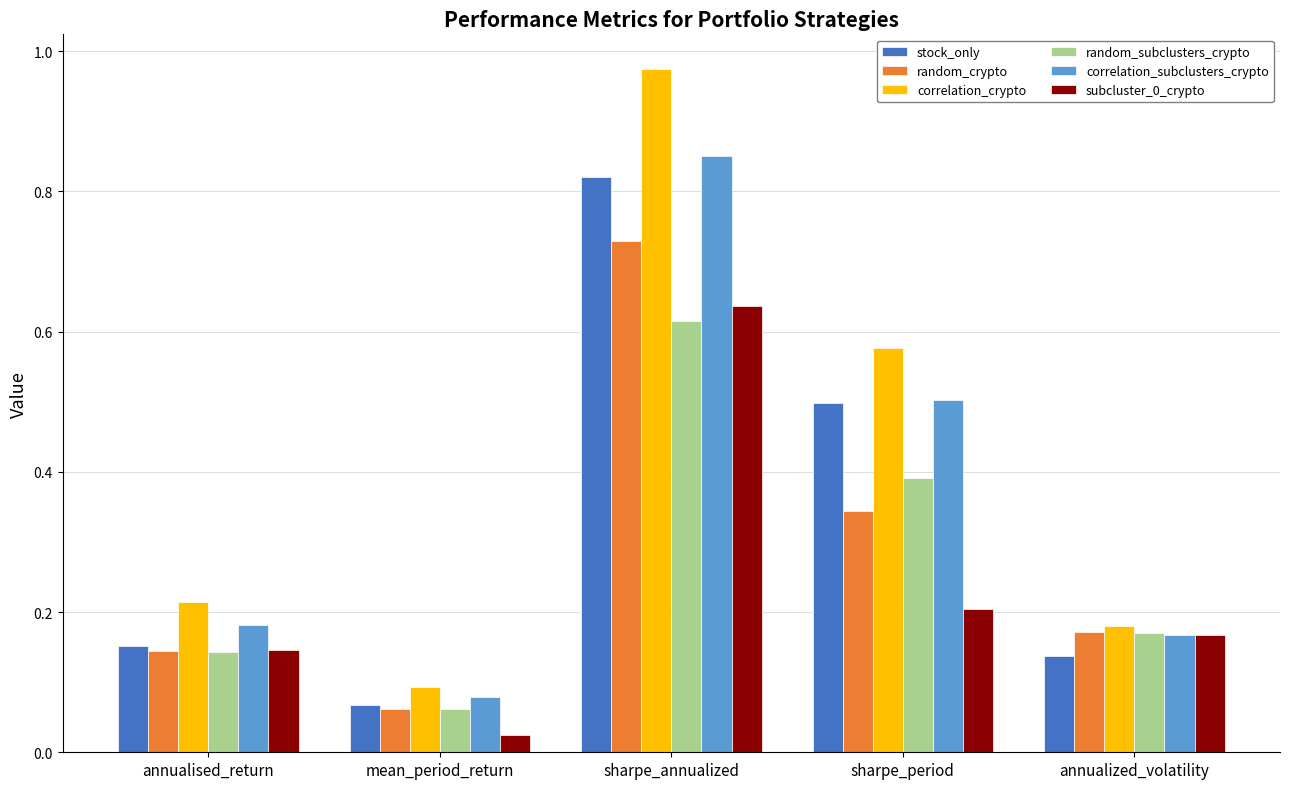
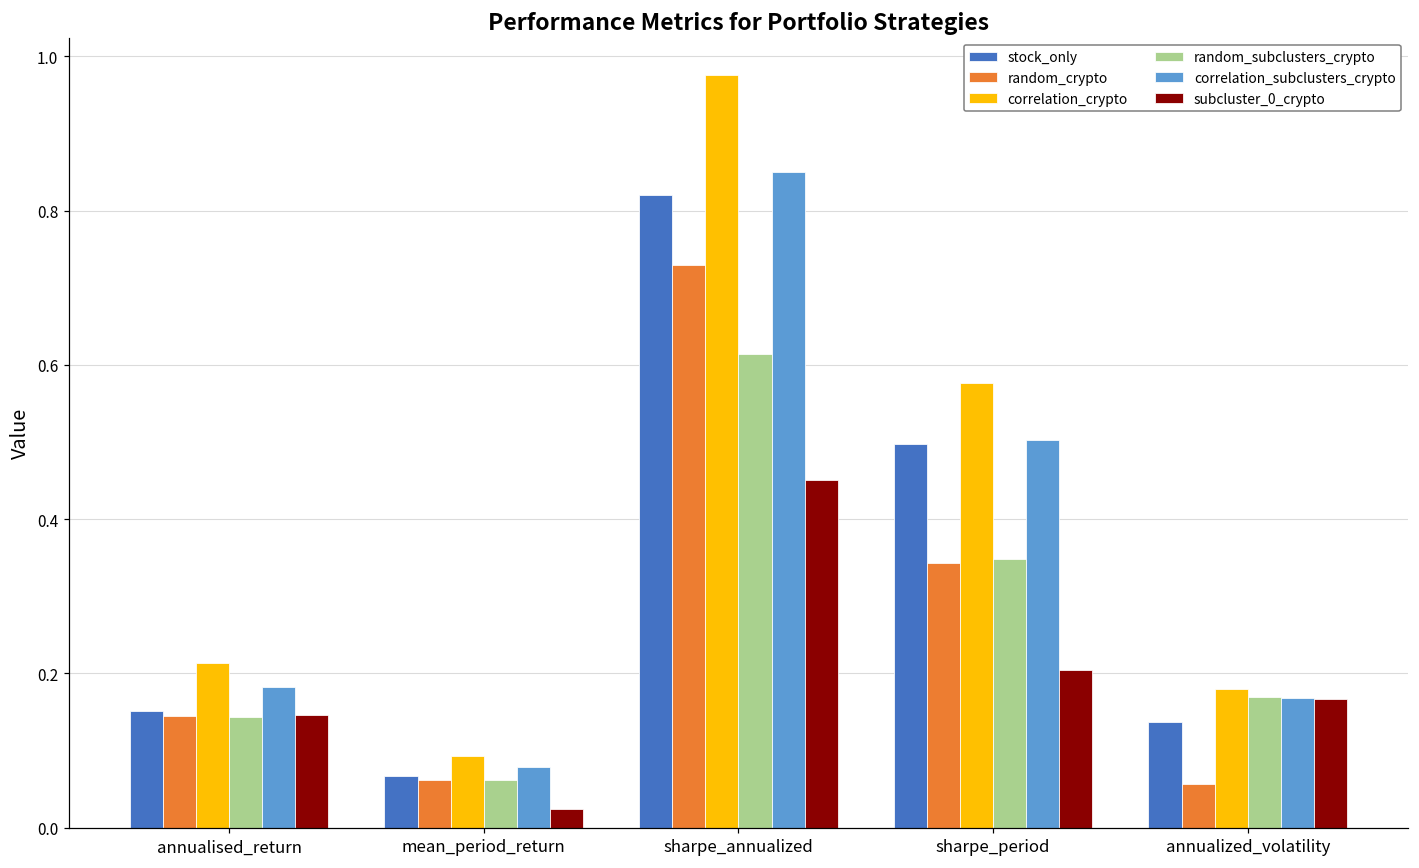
subcluster_0_crypto, sharpe_annualized: 0.64 -> 0.45
random_subclusters_crypto, sharpe_period: 0.39 -> 0.35
random_crypto, annualized_volatility: 0.17 -> 0.06
